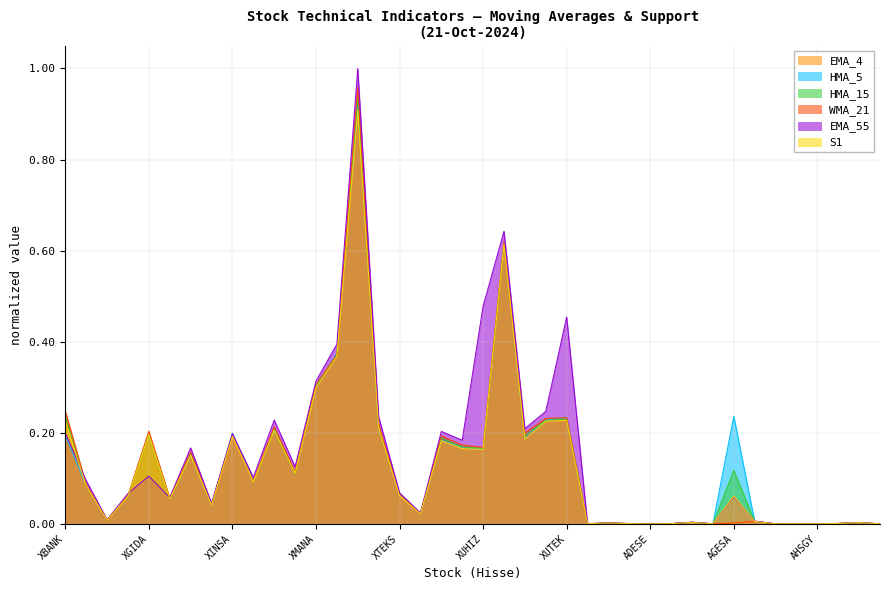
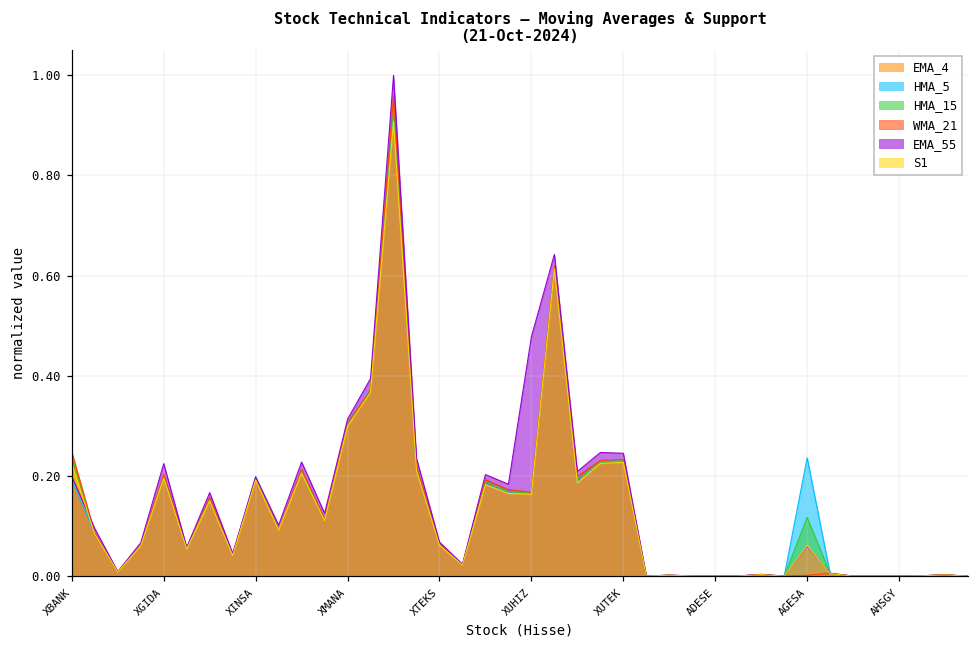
EMA_55, XGIDA: 0.10 -> 0.22
EMA_55, XUTEK: 0.45 -> 0.25
